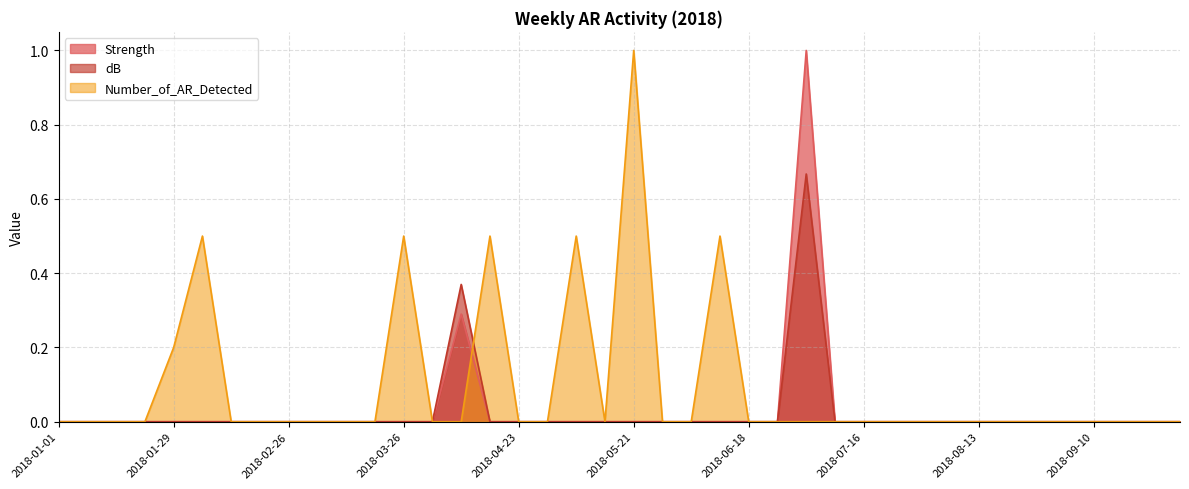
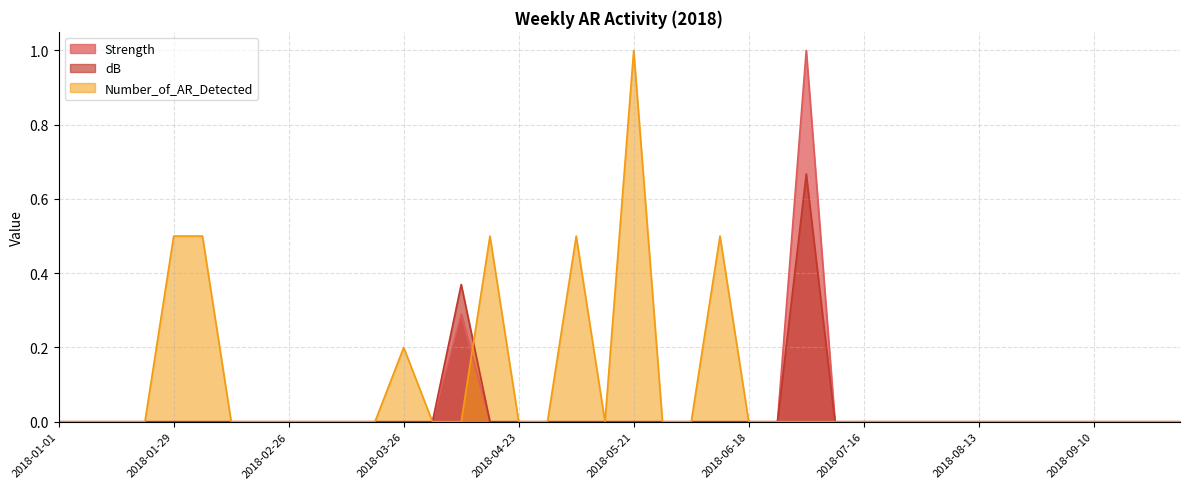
Number_of_AR_Detected, 2018-01-29: 0.2 -> 0.5
Number_of_AR_Detected, 2018-03-26: 0.5 -> 0.2
